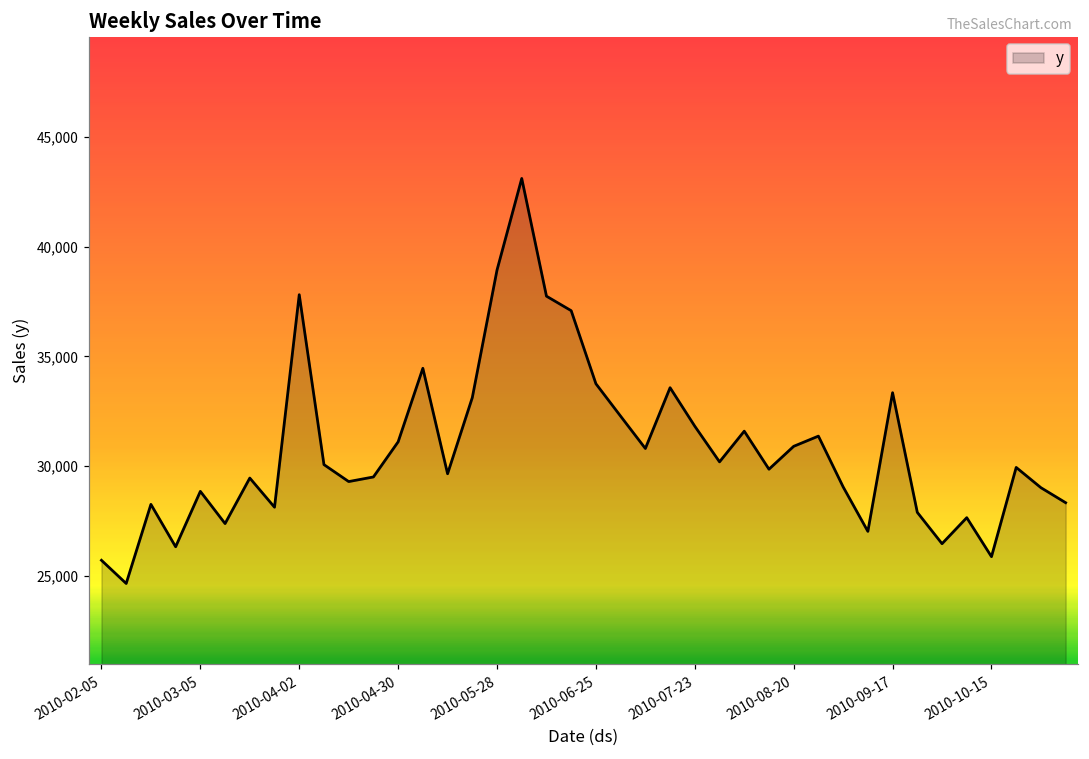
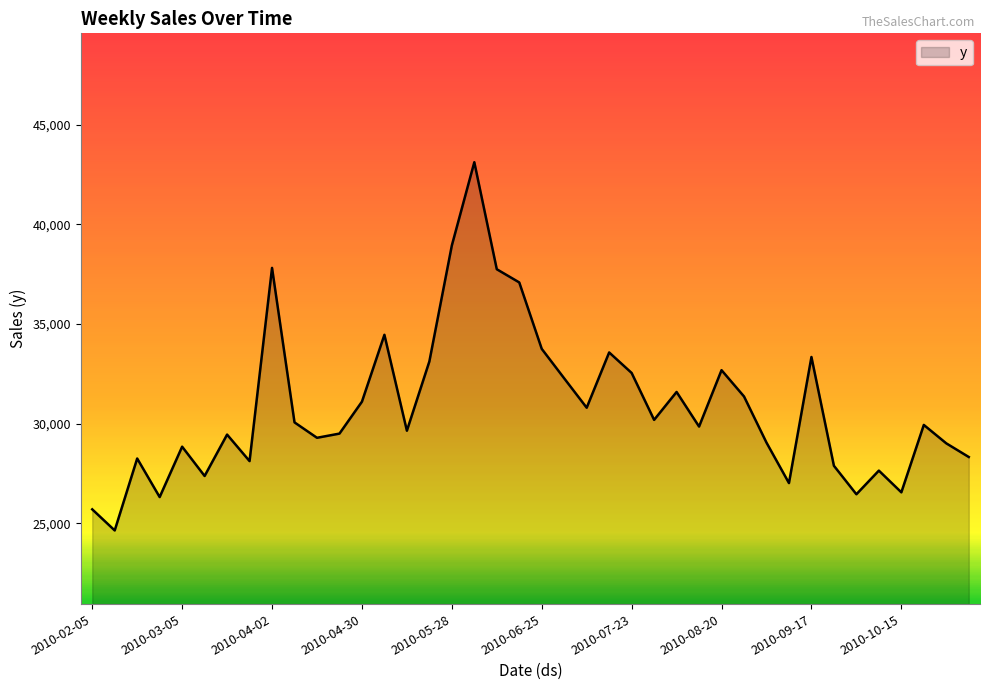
2010-07-23: 31,800 -> 32,500
2010-08-20: 30,900 -> 32,700
2010-10-15: 25,900 -> 26,600
